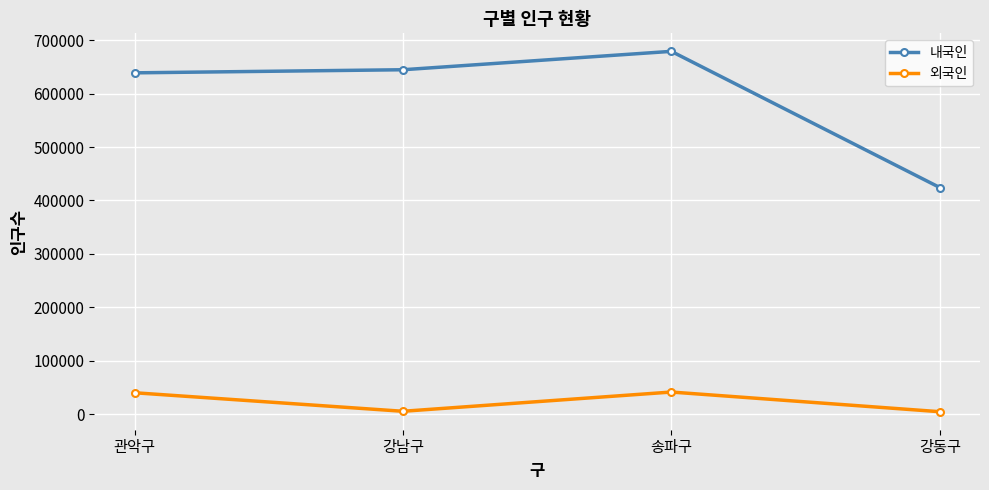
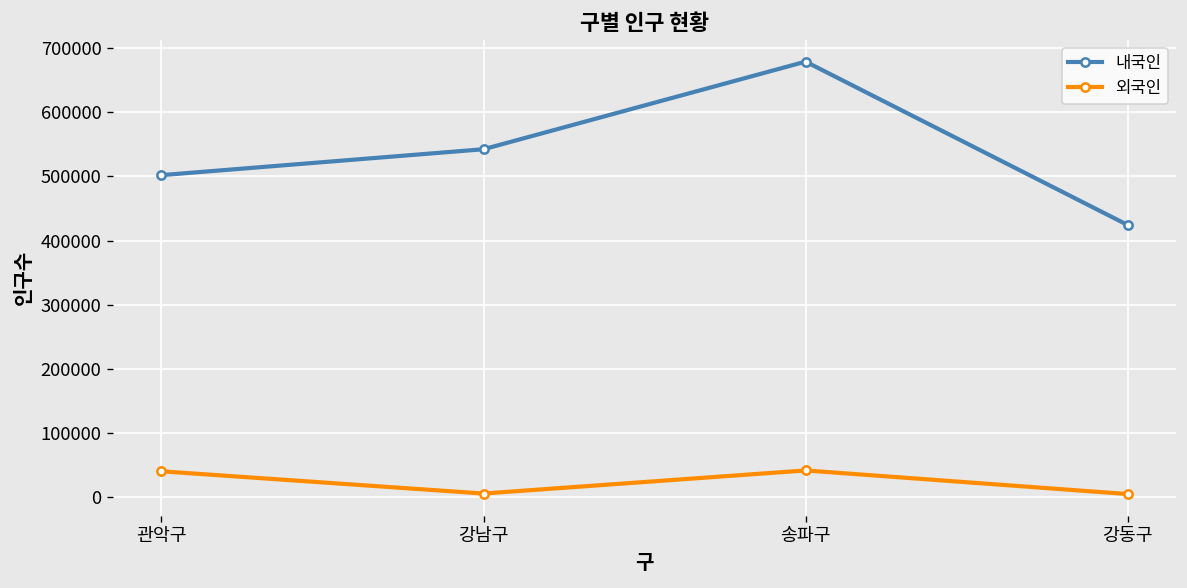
내국인, 관악구: 640000 -> 500000
내국인, 강남구: 640000 -> 540000
